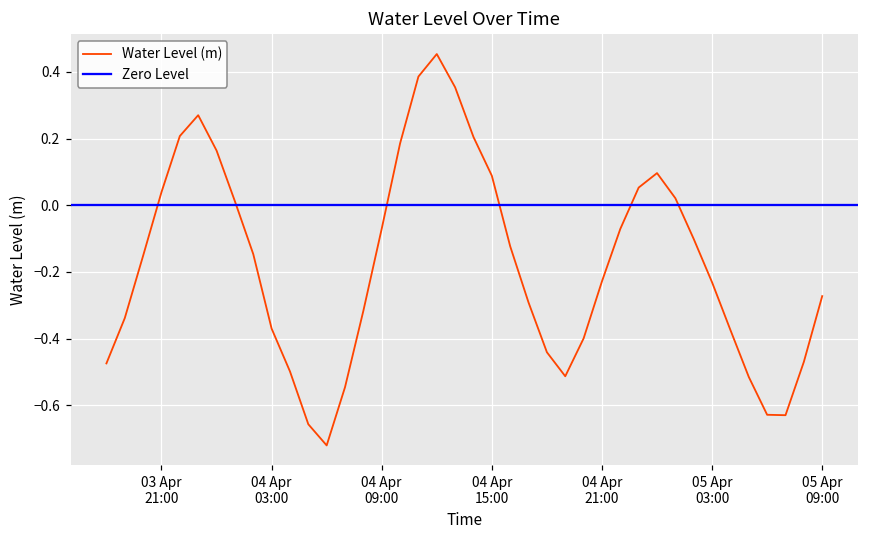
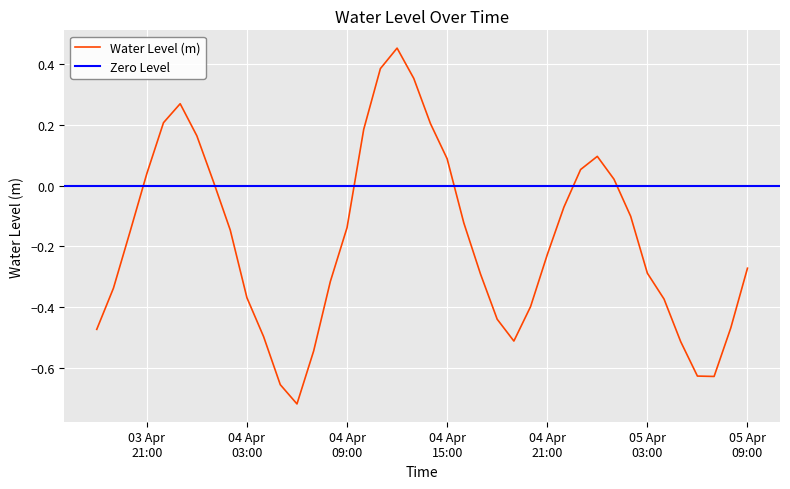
04 Apr 09:00: -0.07 -> -0.14
05 Apr 03:00: -0.23 -> -0.29
